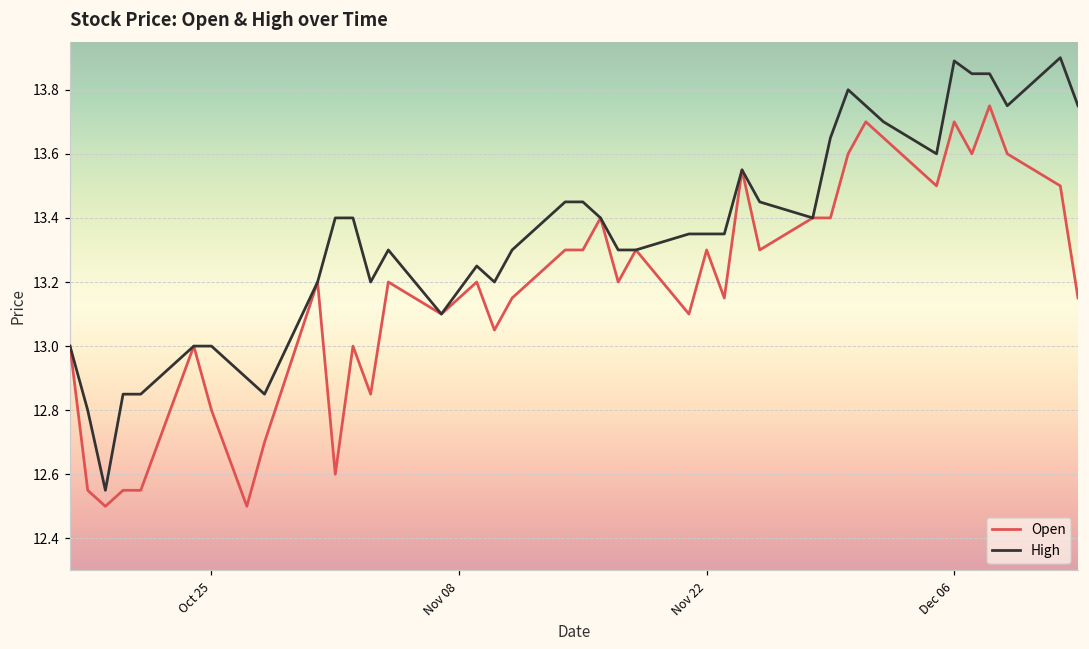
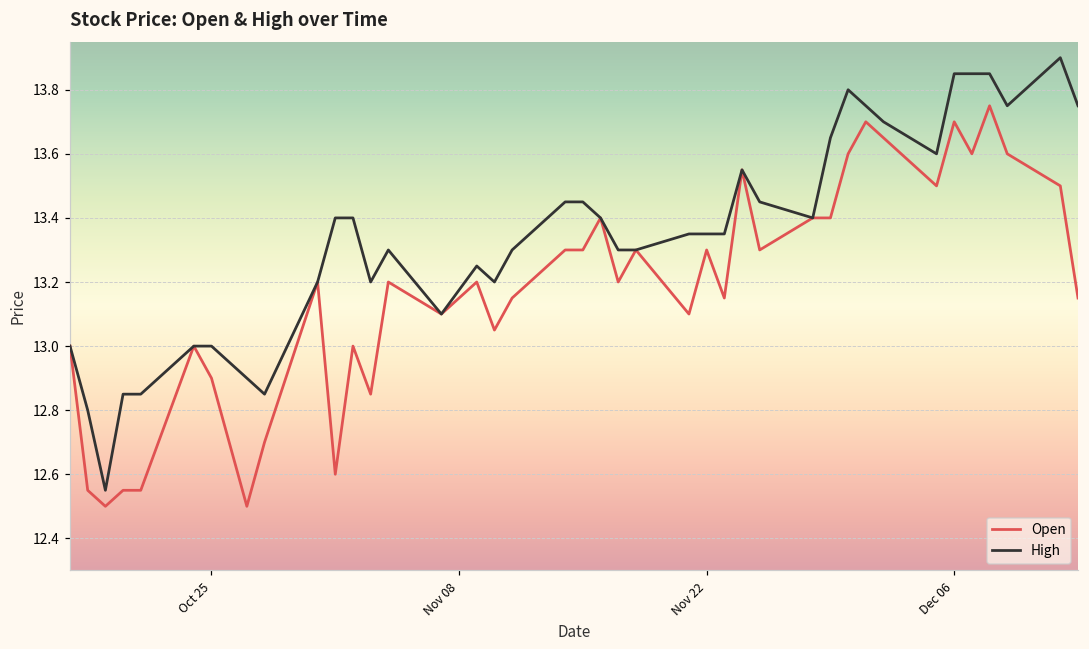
Open, Oct 25: 12.8 -> 12.9
High, Dec 06: 13.89 -> 13.85
